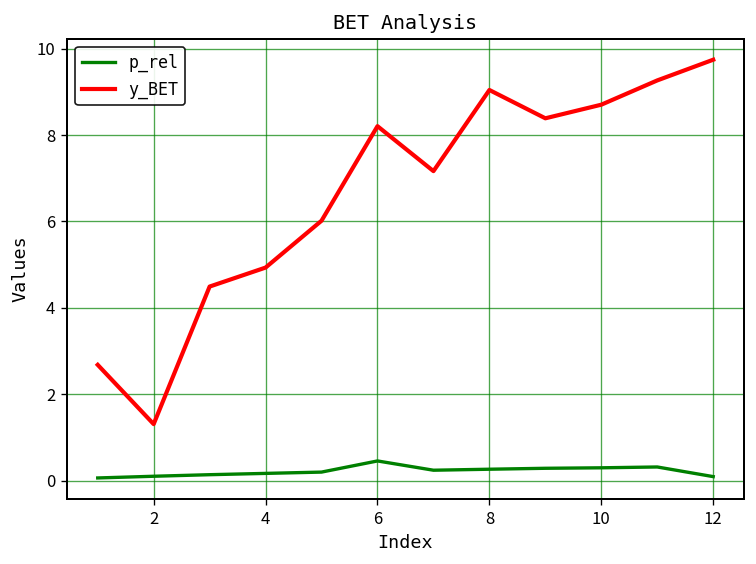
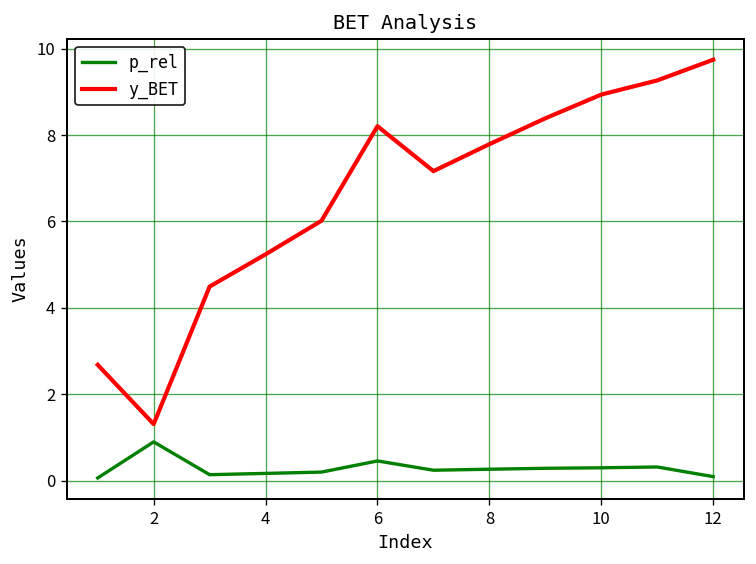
p_rel, 2: 0.1 -> 0.9
y_BET, 4: 4.9 -> 5.2
y_BET, 8: 9.0 -> 7.8
y_BET, 10: 8.7 -> 8.9
